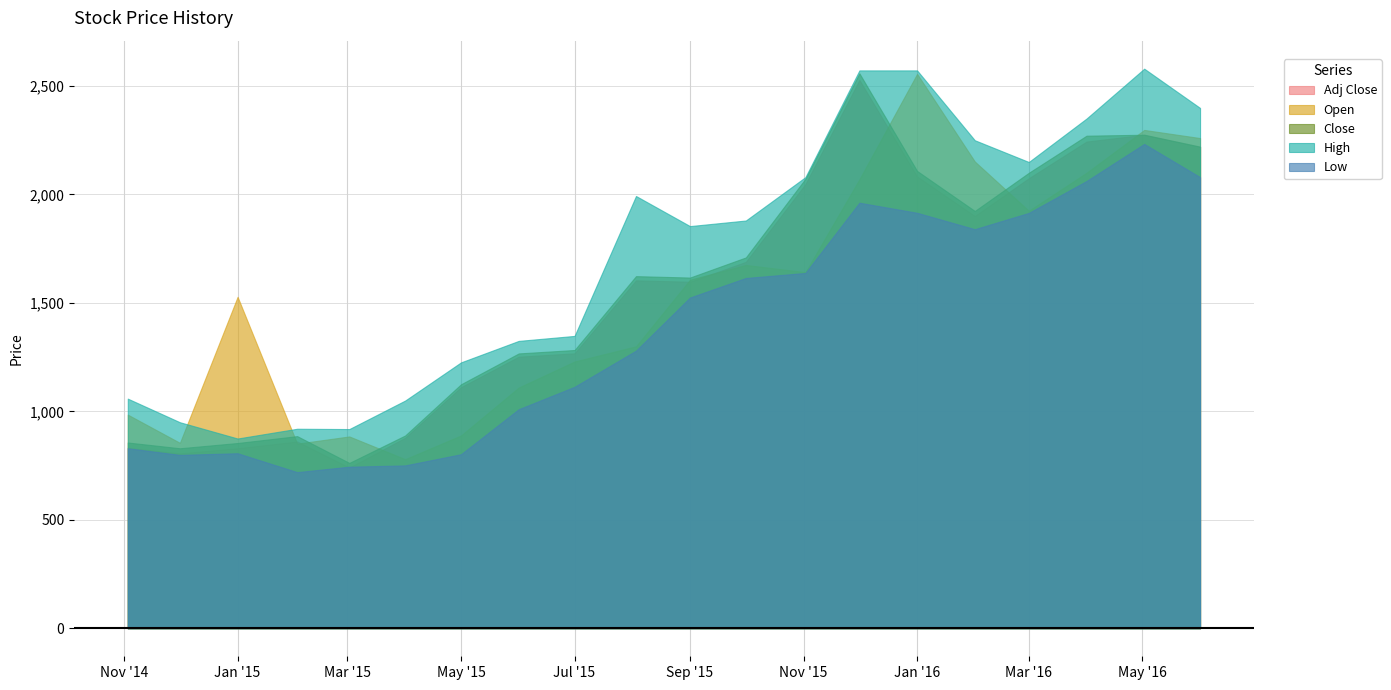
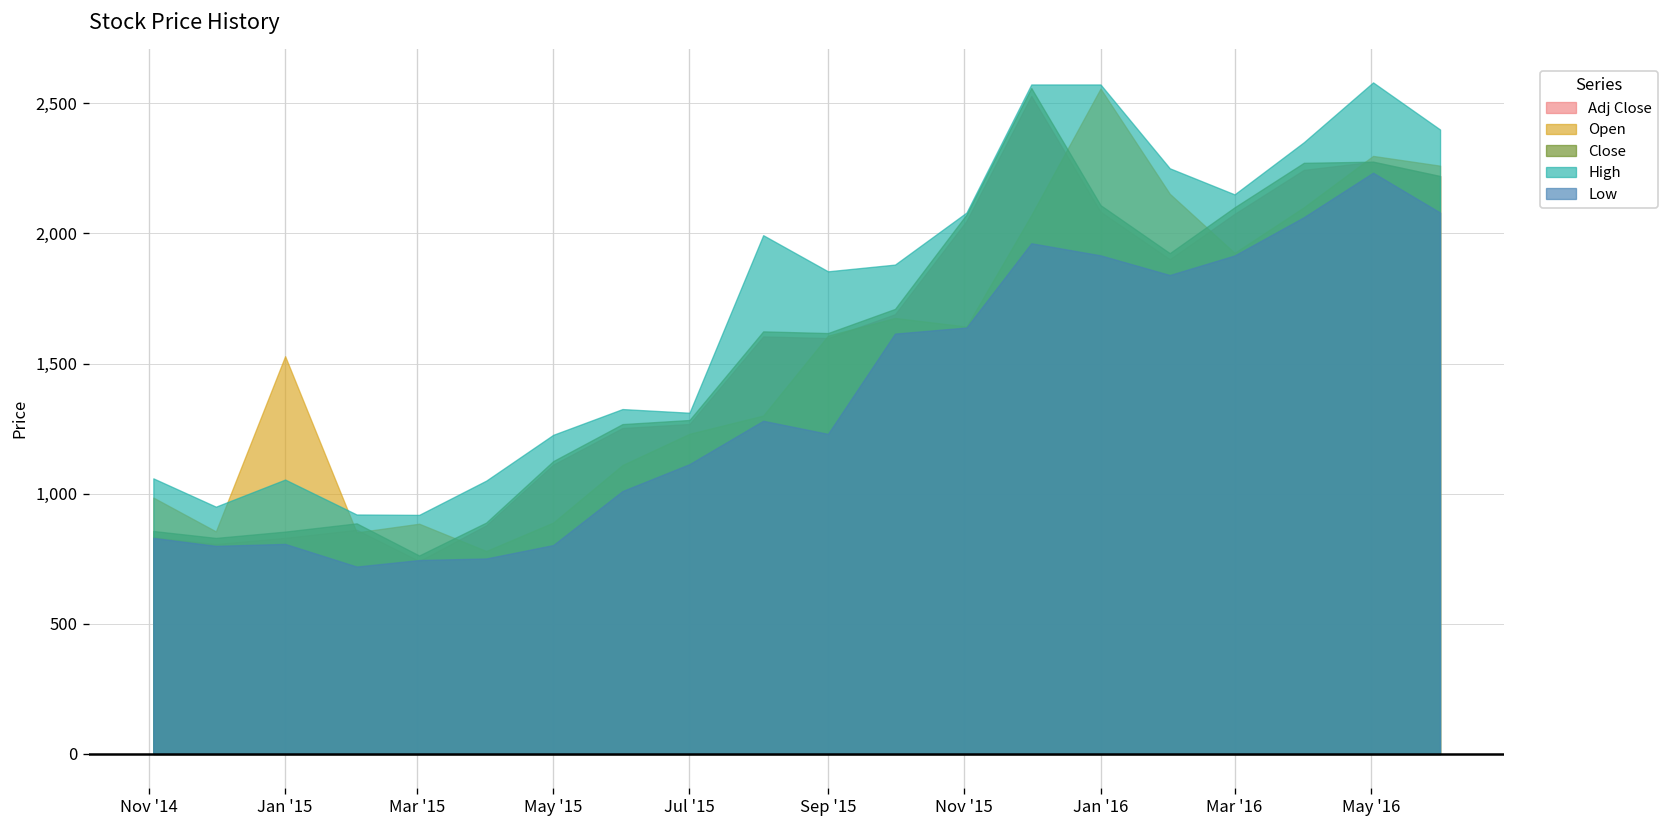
High, Jan '15: 880 -> 1,050
High, Jul '15: 1,350 -> 1,310
Low, Sep '15: 1,530 -> 1,230
